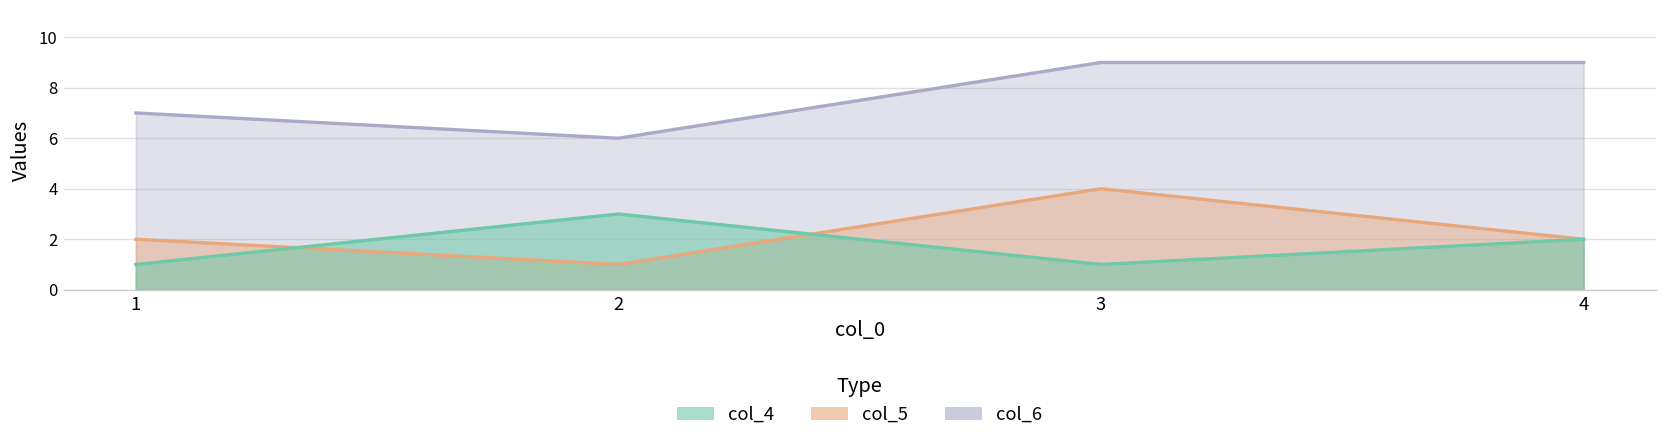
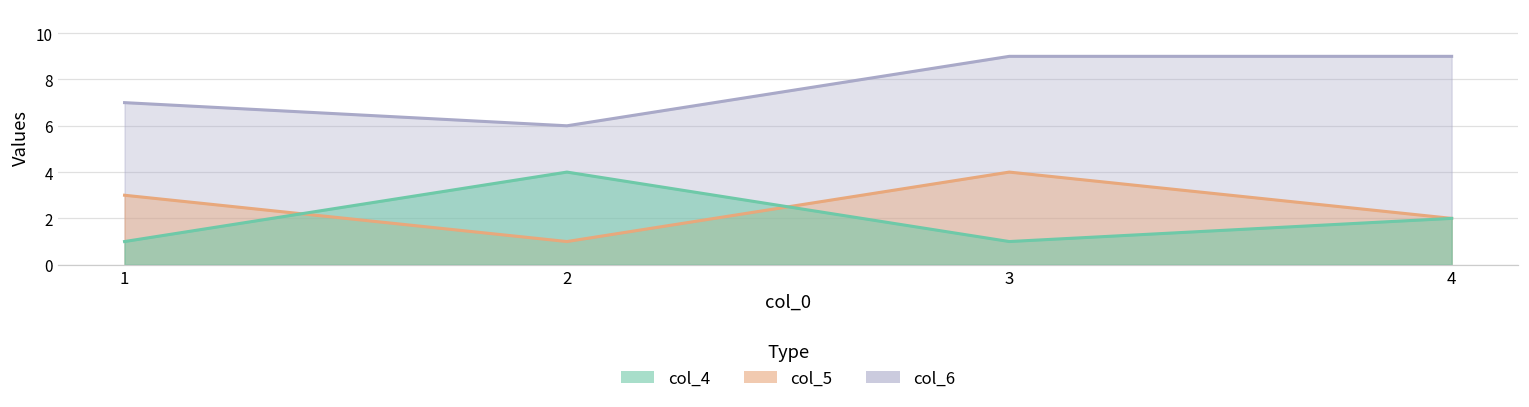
col_5, 1: 2 -> 3
col_4, 2: 3 -> 4
